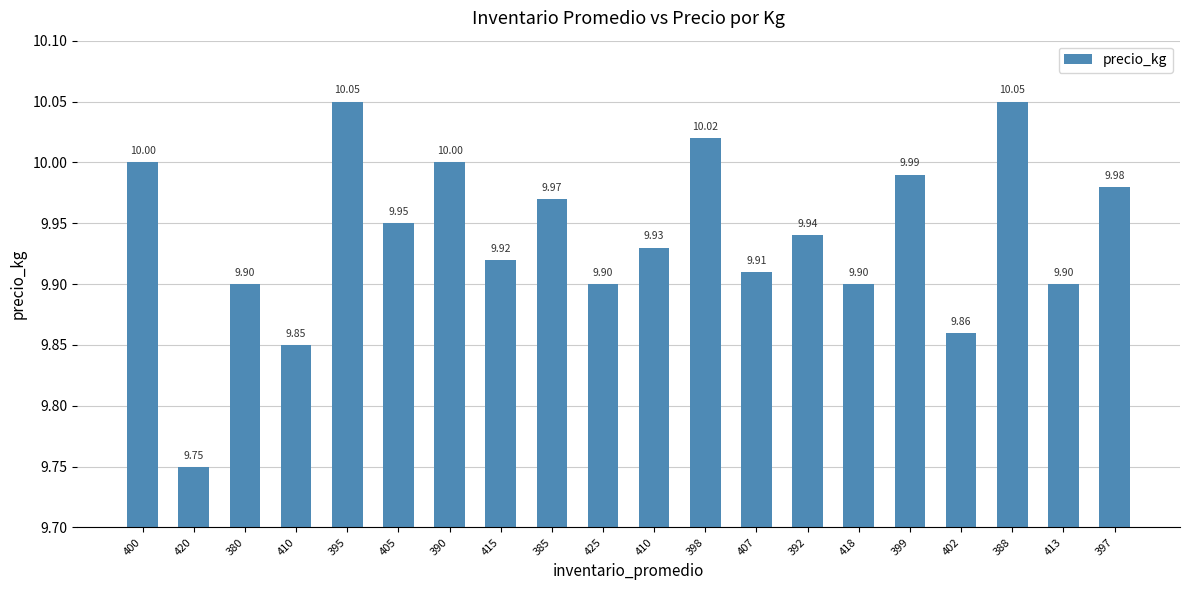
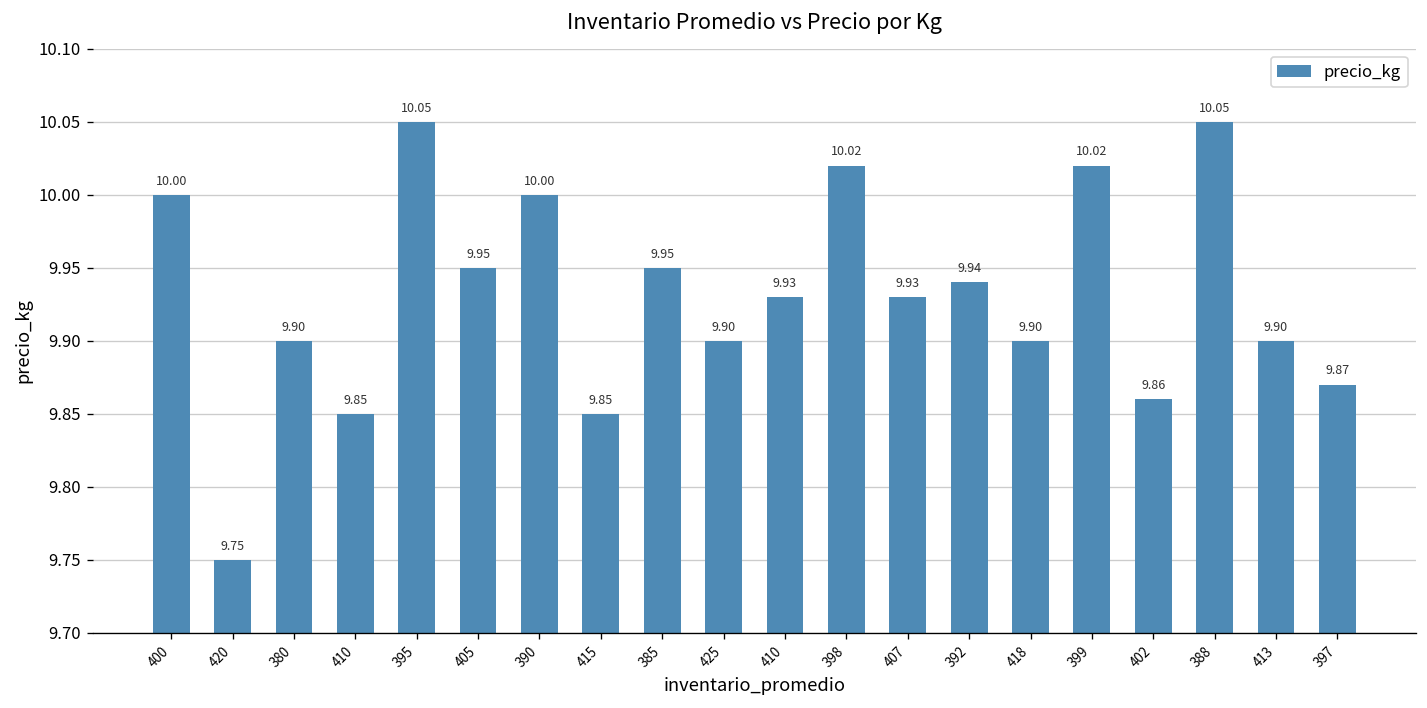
415: 9.92 -> 9.85
385: 9.97 -> 9.95
407: 9.91 -> 9.93
399: 9.99 -> 10.02
397: 9.98 -> 9.87
